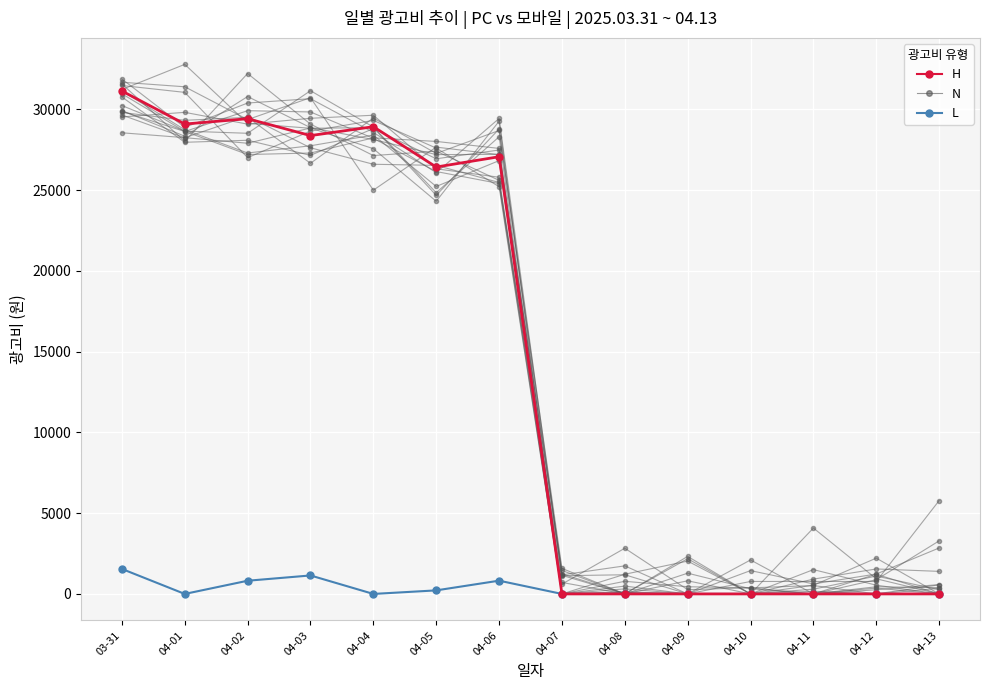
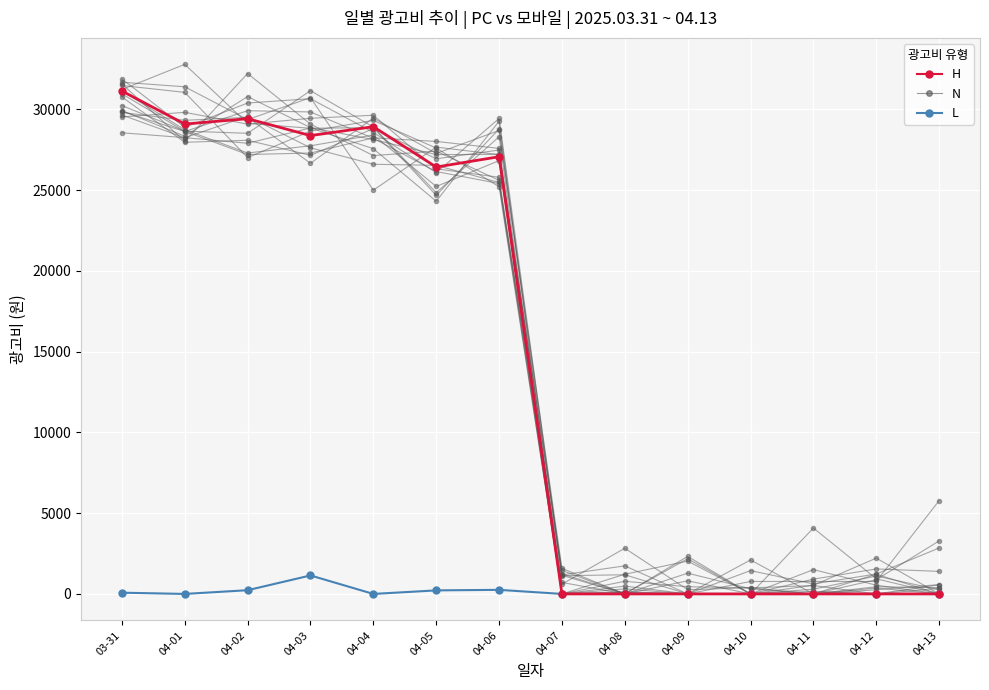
L, 03-31: 1500 -> 100
L, 04-02: 800 -> 200
L, 04-06: 800 -> 300
